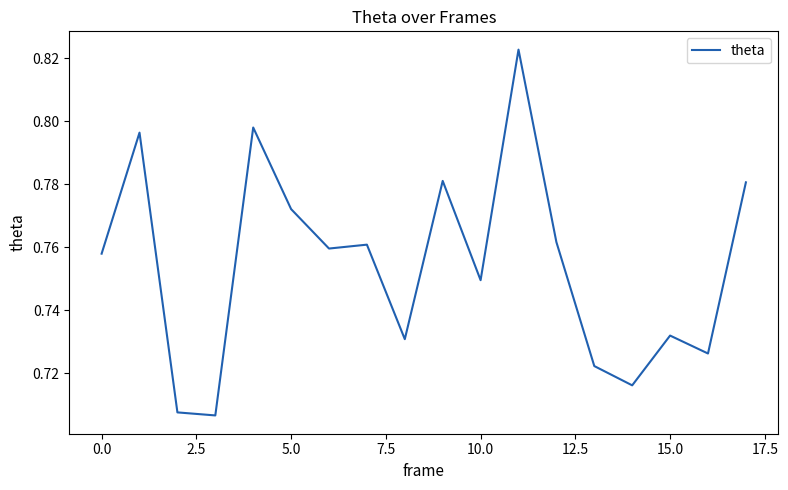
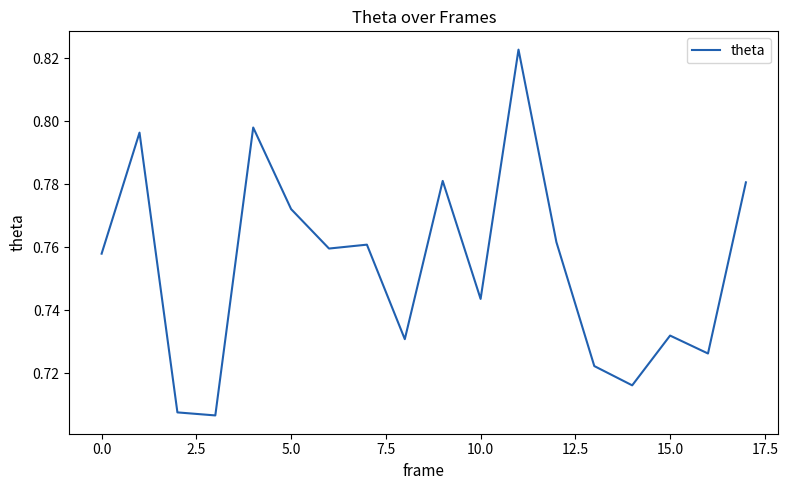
10.0: 0.750 -> 0.744
